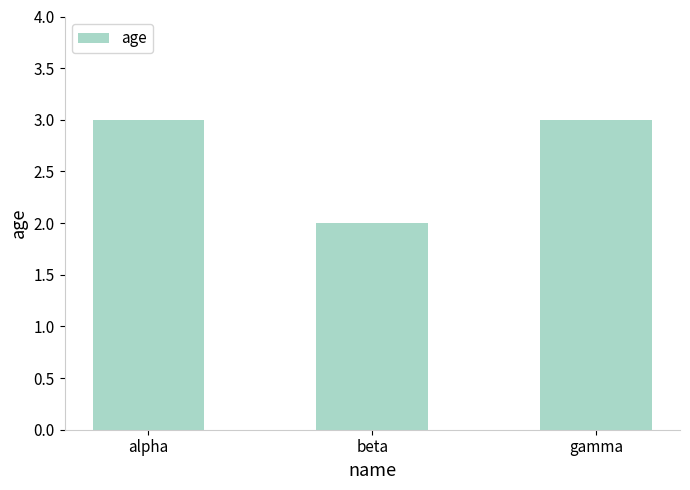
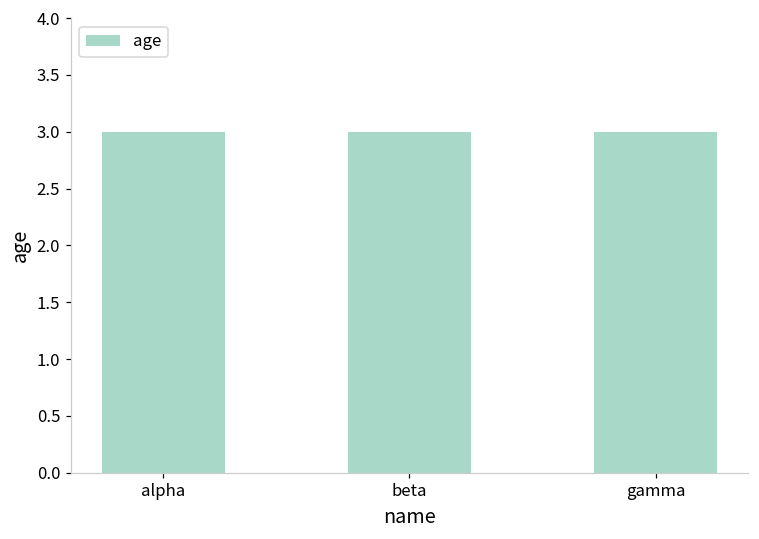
beta: 2 -> 3
